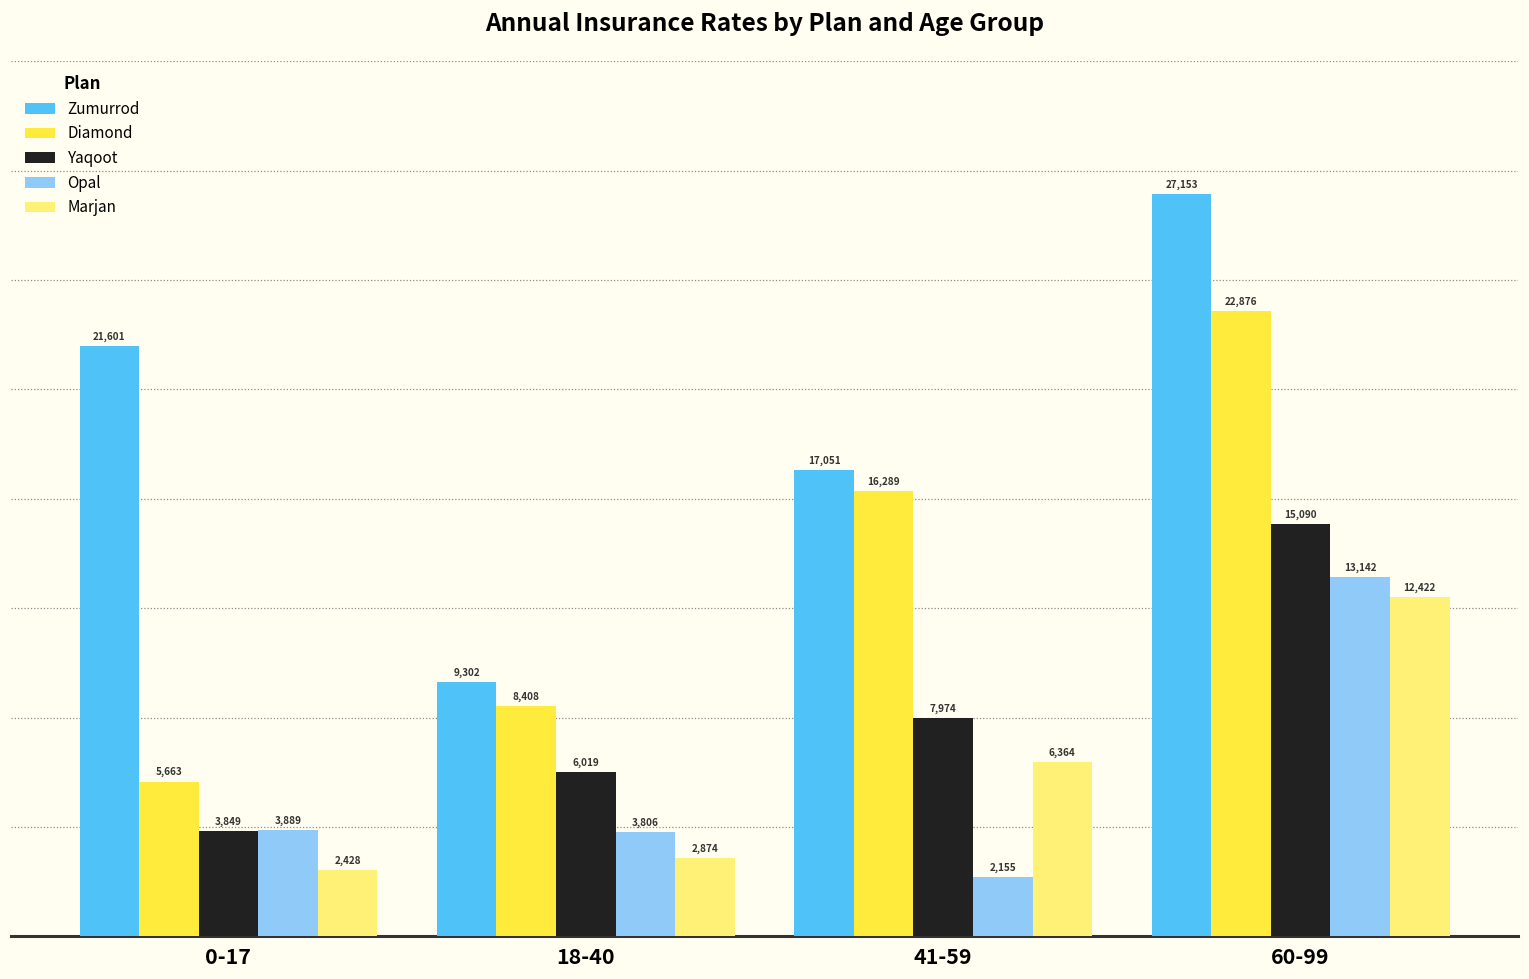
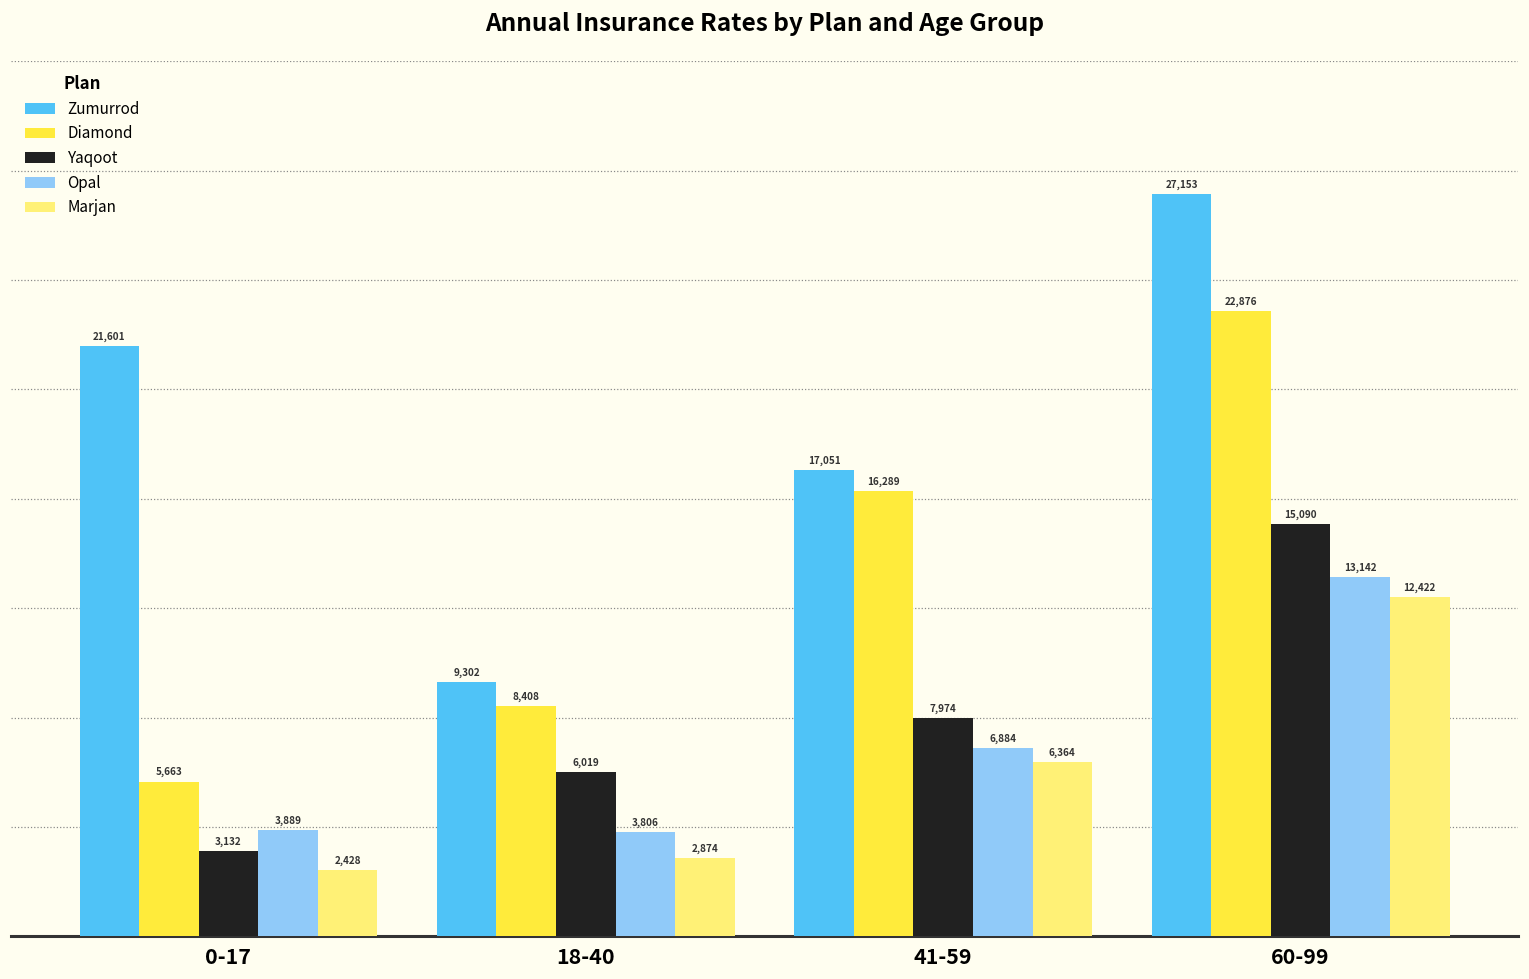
Yaqoot, 0-17: 3,849 -> 3,132
Opal, 41-59: 2,155 -> 6,884
